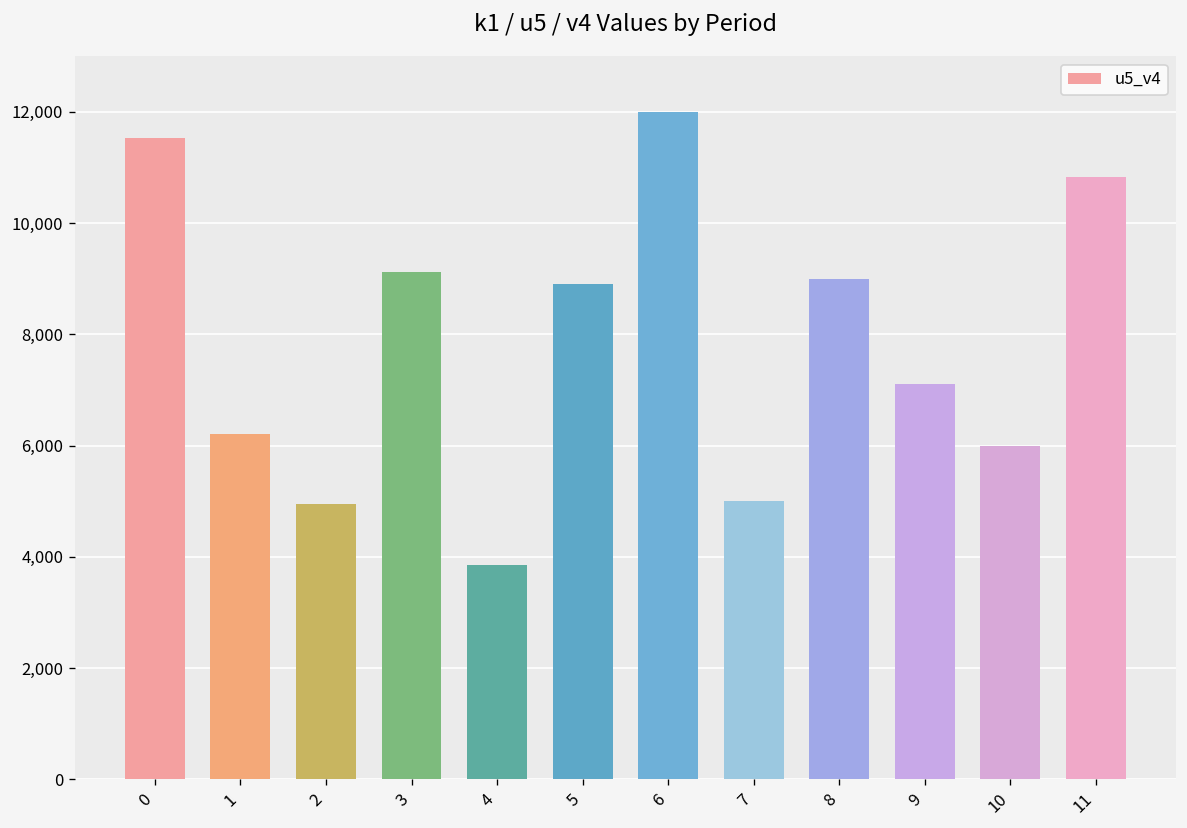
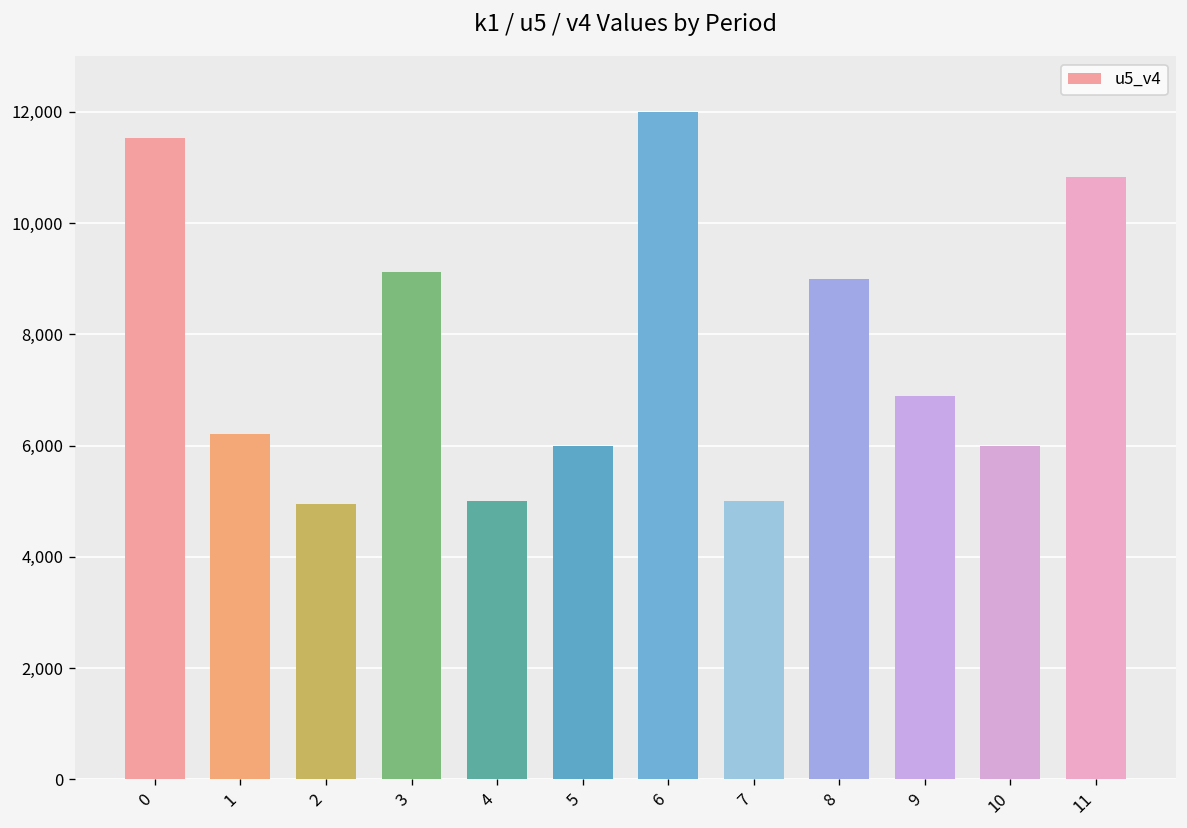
4: 3,900 -> 5,000
5: 8,900 -> 6,000
9: 7,100 -> 6,900
